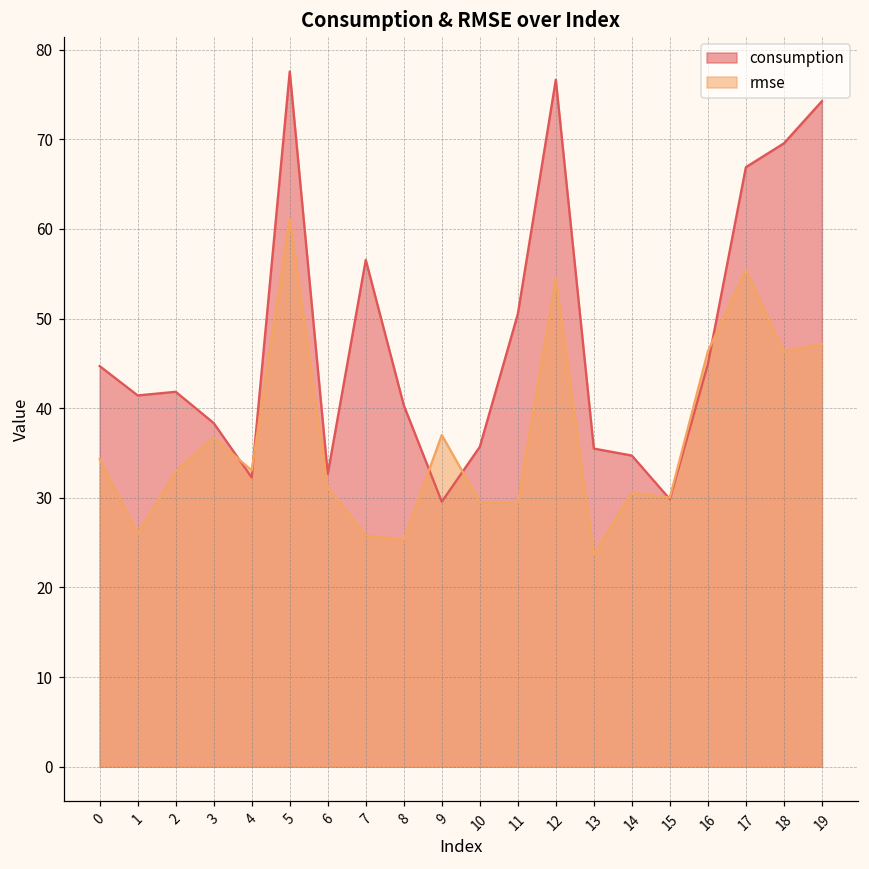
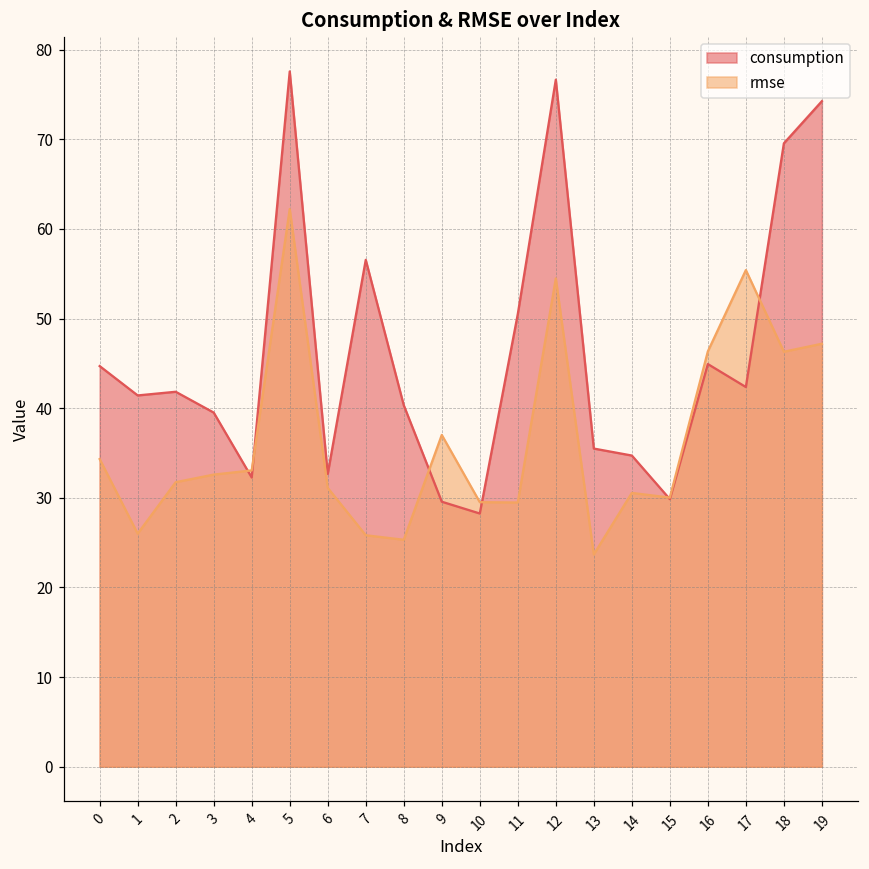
rmse, 2: 33 -> 32
consumption, 3: 38 -> 40
rmse, 3: 37 -> 33
rmse, 5: 61 -> 62
consumption, 10: 36 -> 28
consumption, 17: 67 -> 42
